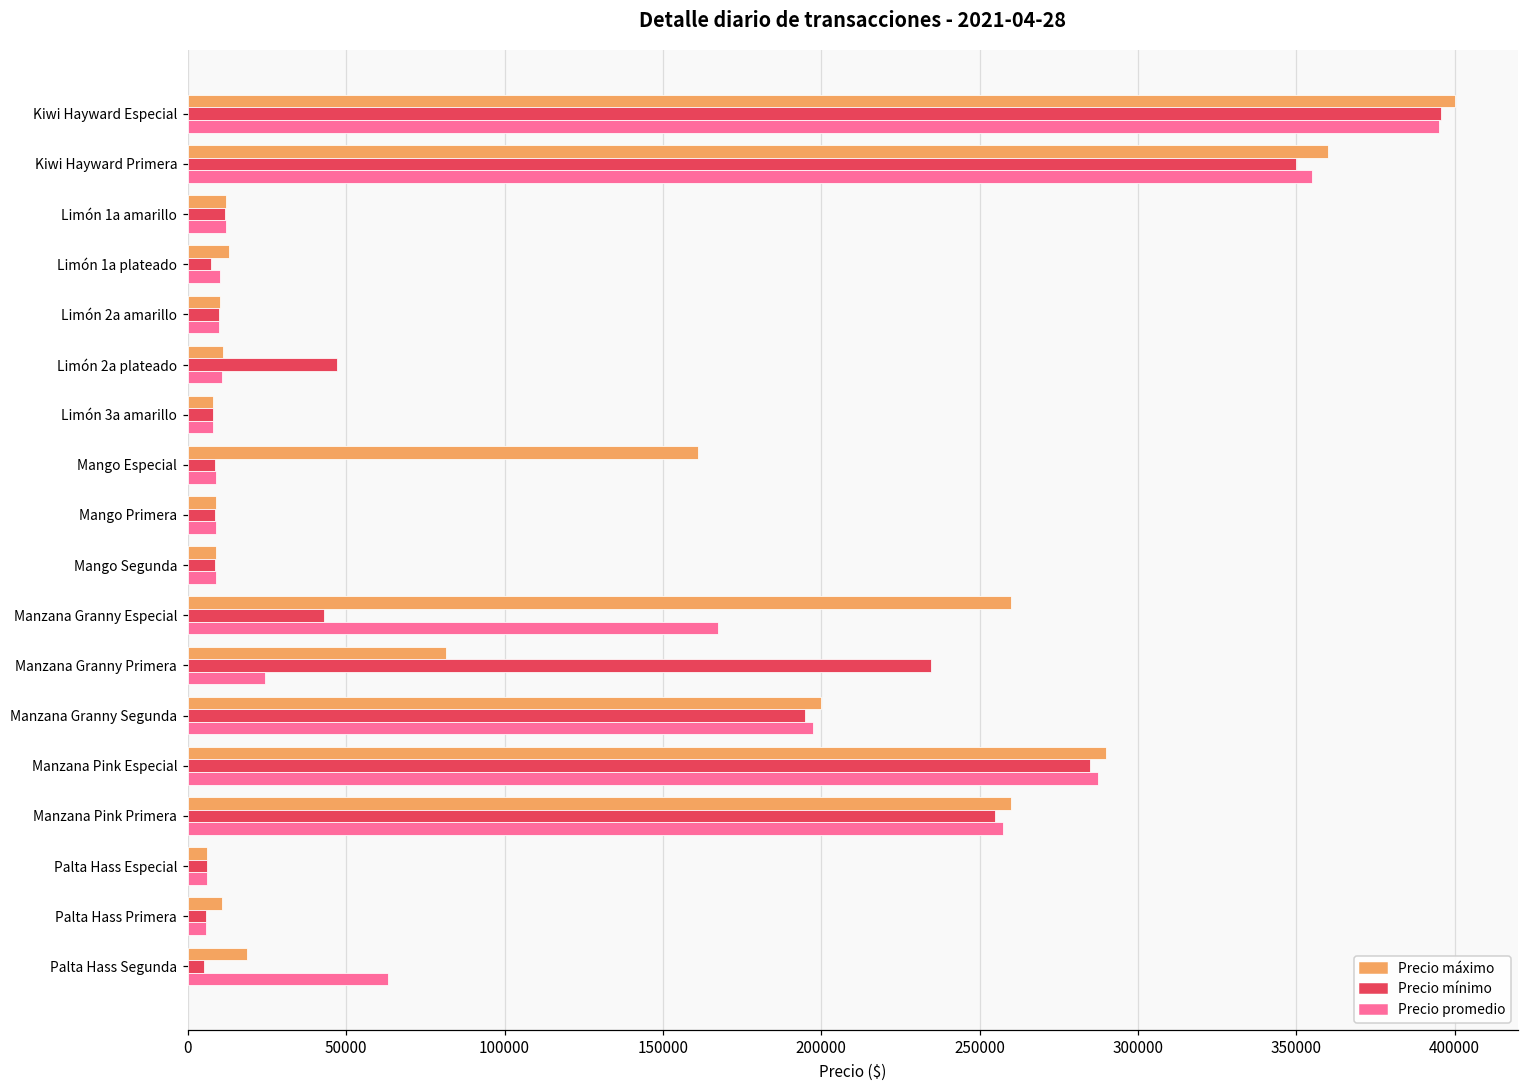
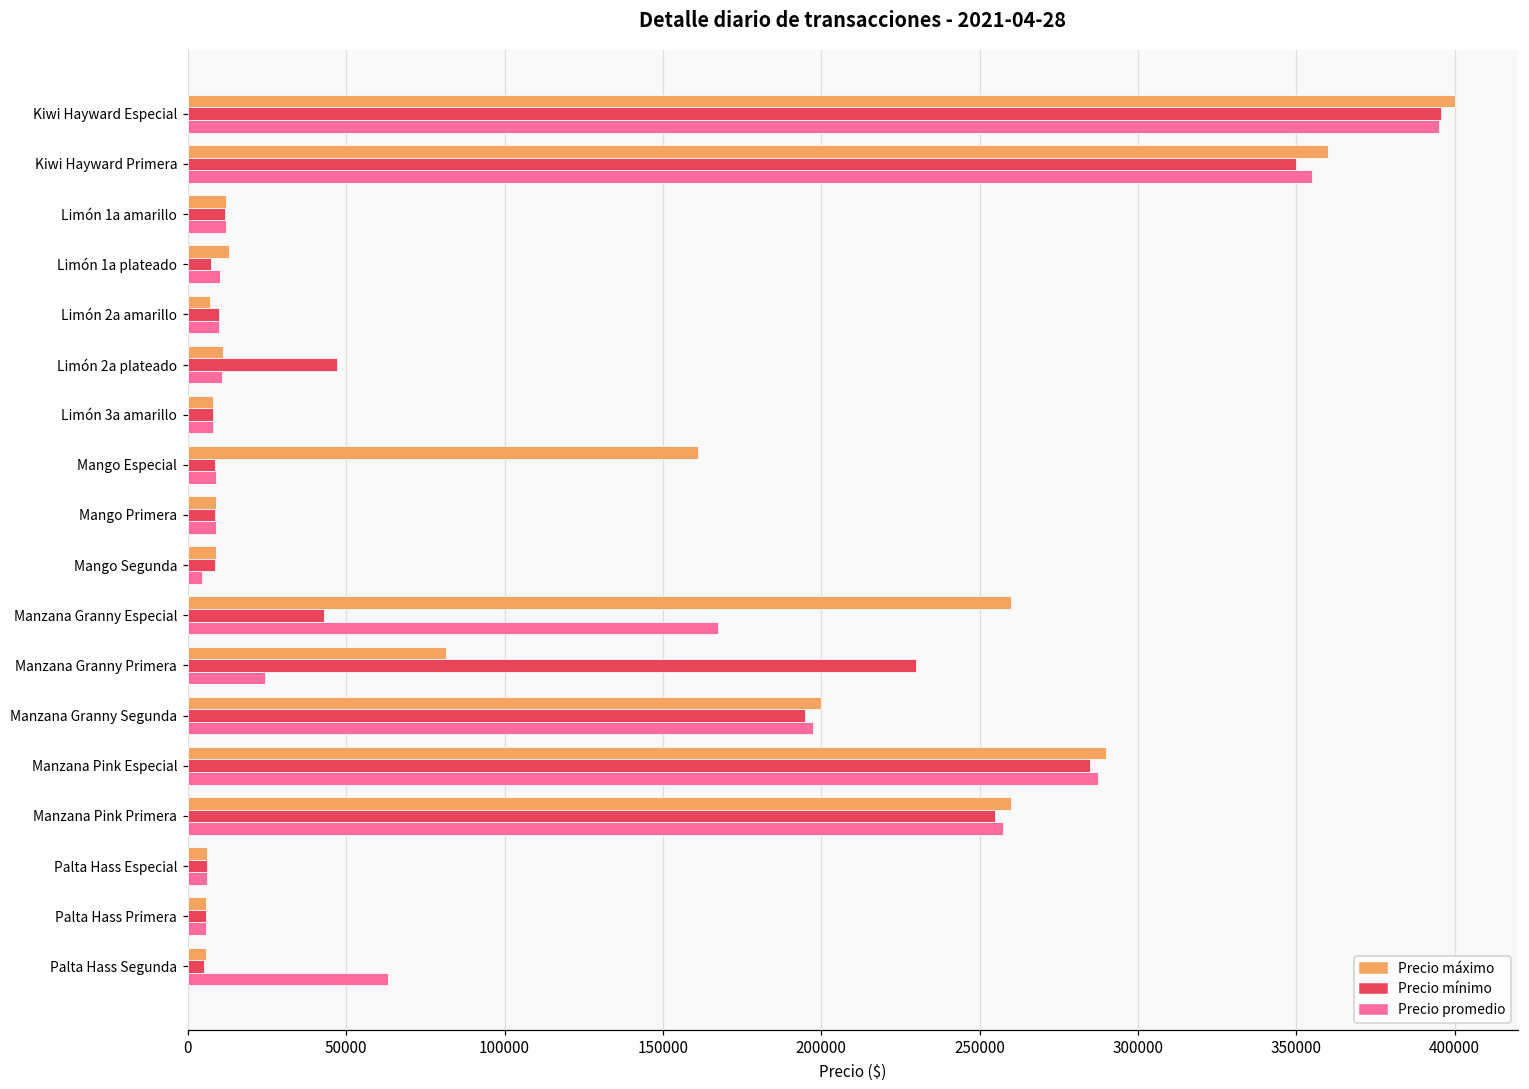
Precio máximo, Limón 2a amarillo: 10000 -> 7000
Precio promedio, Mango Segunda: 9000 -> 4000
Precio mínimo, Manzana Granny Primera: 235000 -> 230000
Precio máximo, Palta Hass Primera: 11000 -> 6000
Precio máximo, Palta Hass Segunda: 19000 -> 6000
